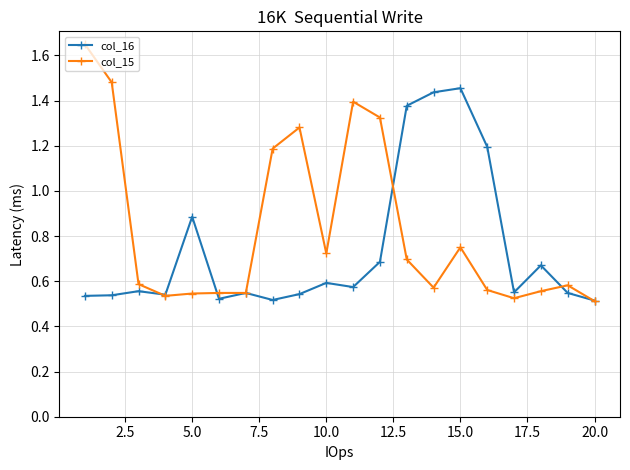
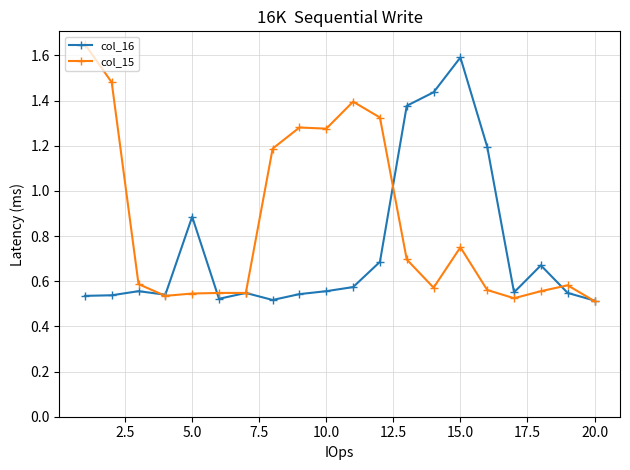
col_16, 10.0: 0.59 -> 0.56
col_15, 10.0: 0.72 -> 1.28
col_16, 15.0: 1.45 -> 1.59
